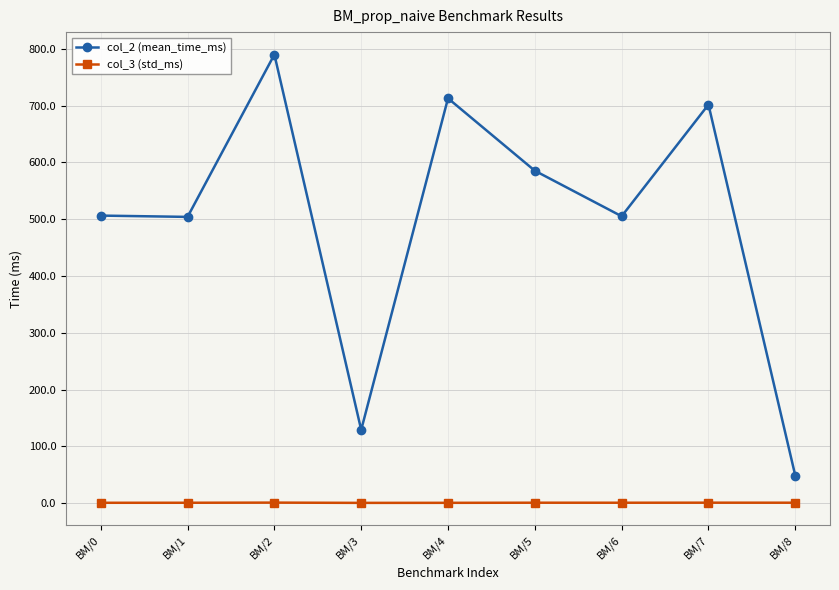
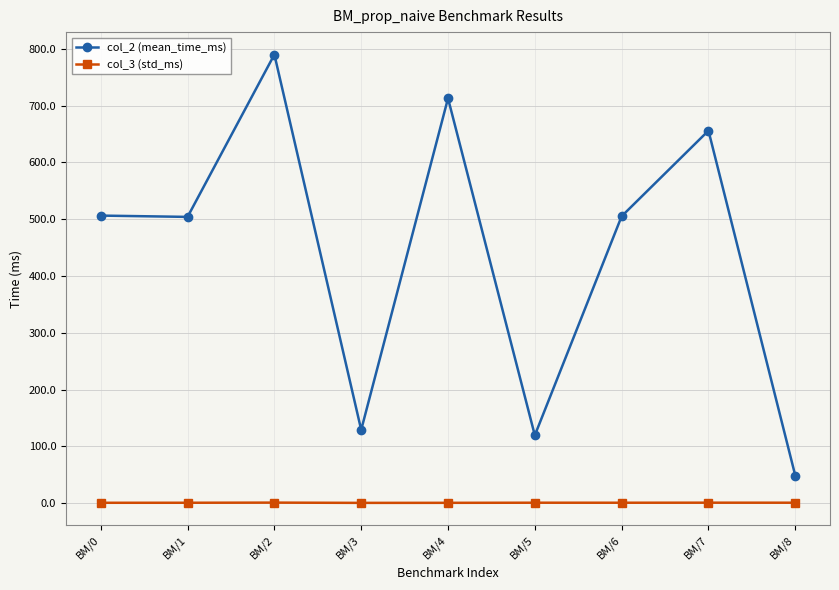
col_2 (mean_time_ms), BM/5: 590 -> 120
col_2 (mean_time_ms), BM/7: 700 -> 660
